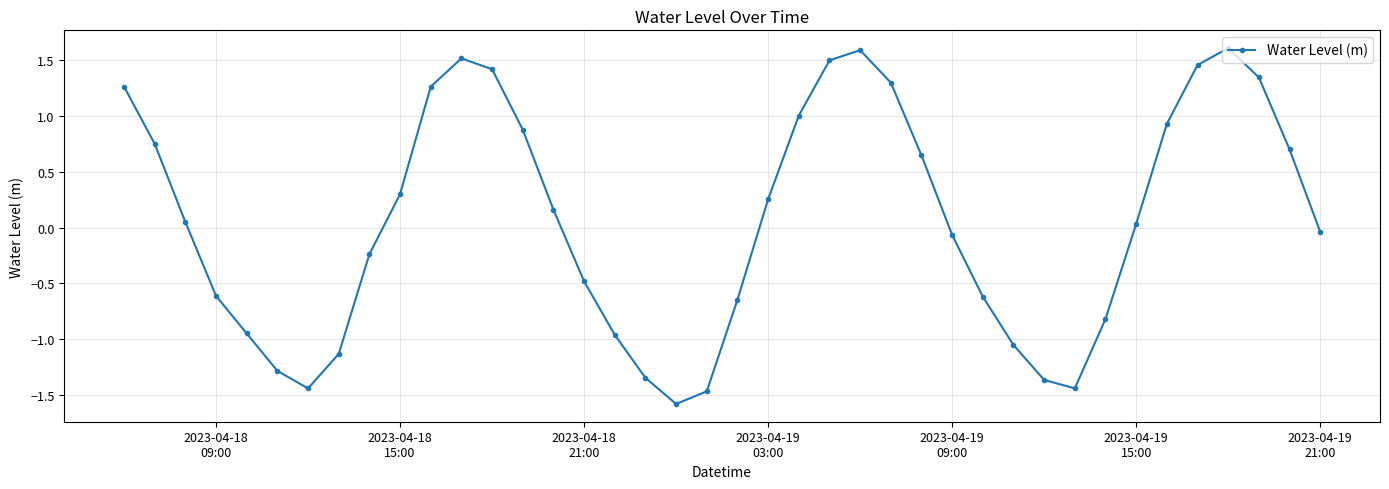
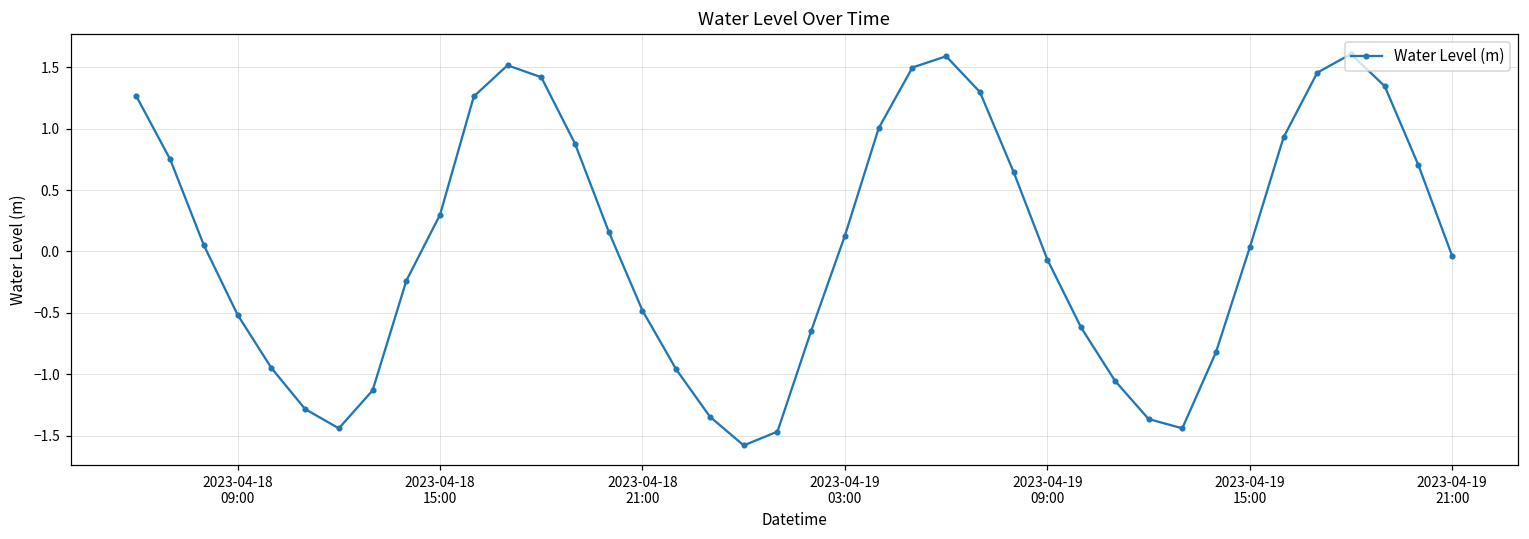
2023-04-18 09:00: -0.61 -> -0.52
2023-04-19 03:00: 0.25 -> 0.13
